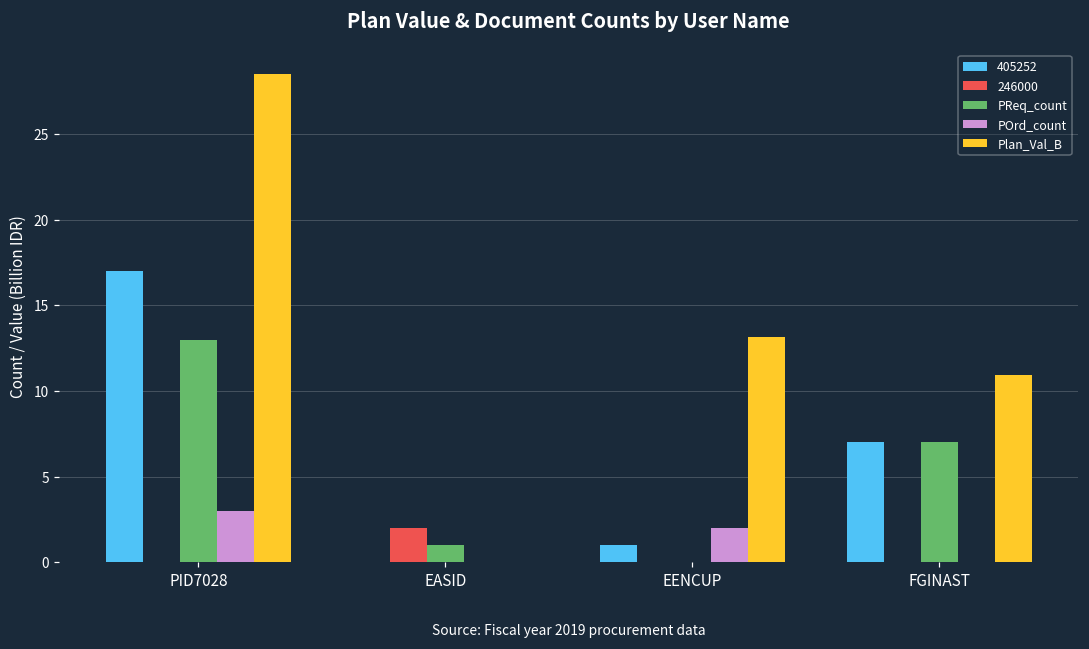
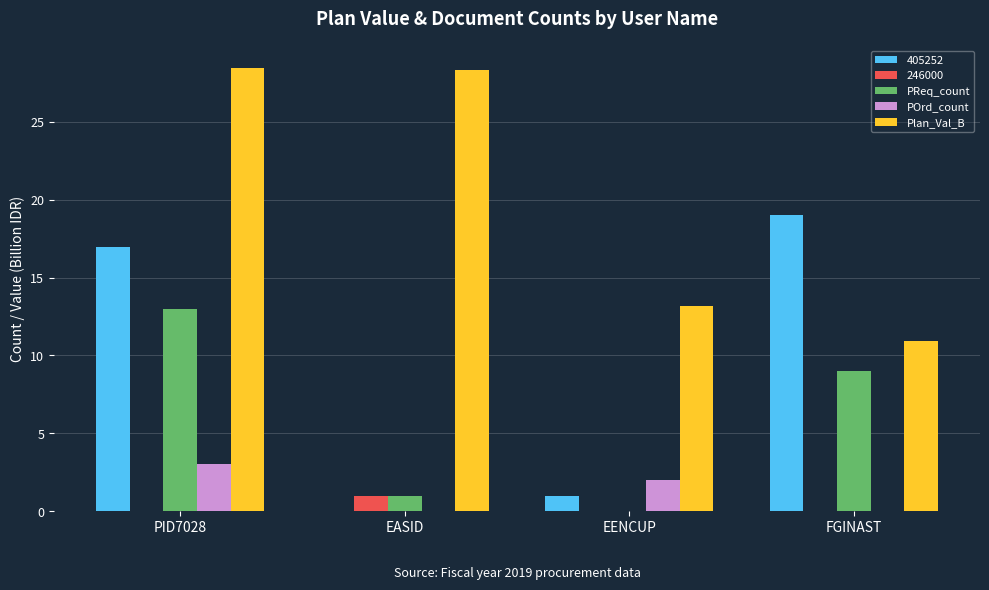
246000, EASID: 2 -> 1
Plan_Val_B, EASID: 0.0 -> 28.3
405252, FGINAST: 7 -> 19
PReq_count, FGINAST: 7 -> 9
